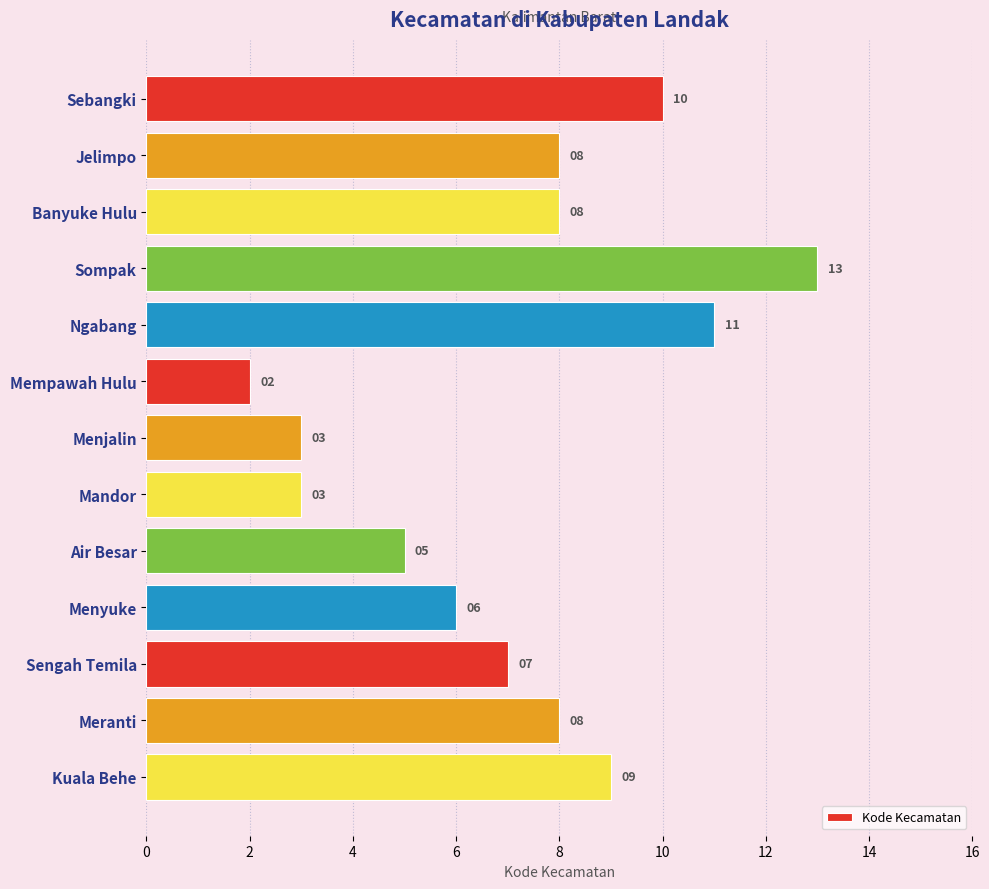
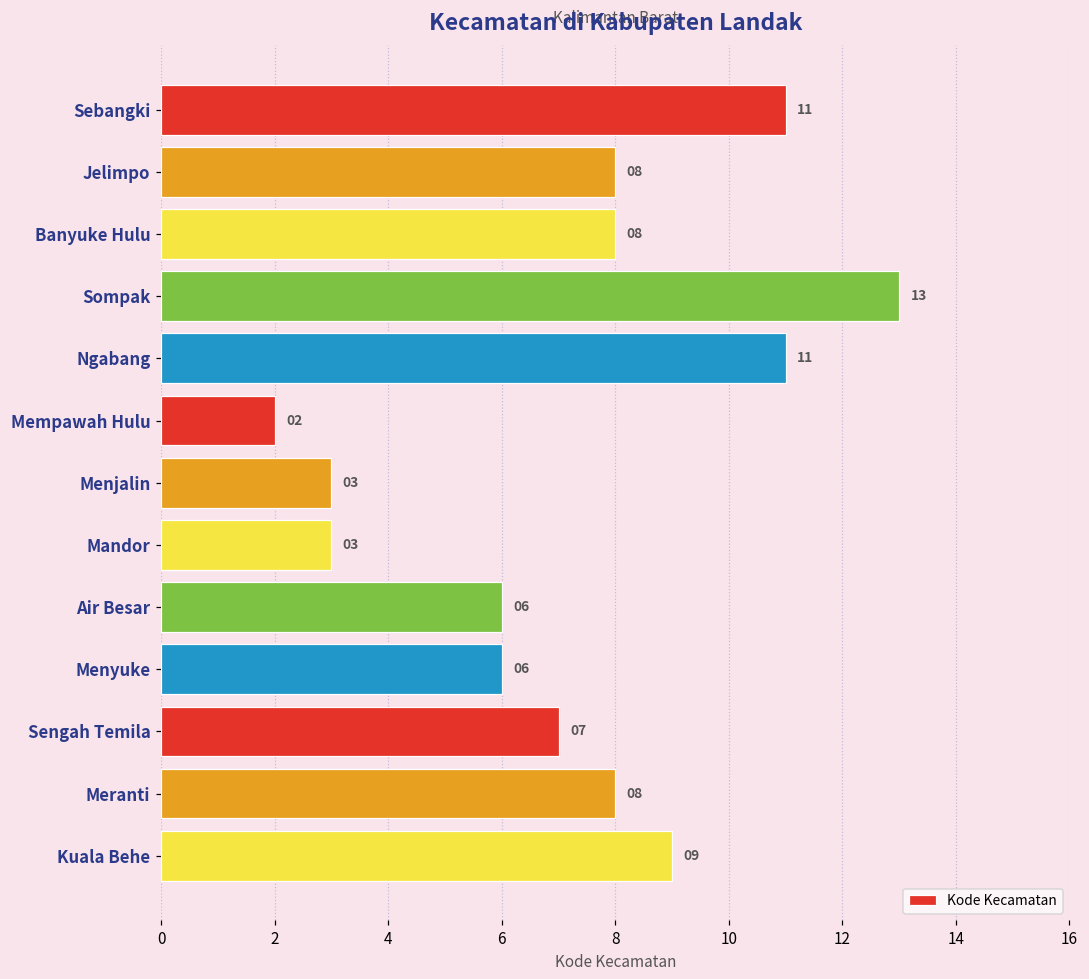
Sebangki: 10 -> 11
Air Besar: 05 -> 06
